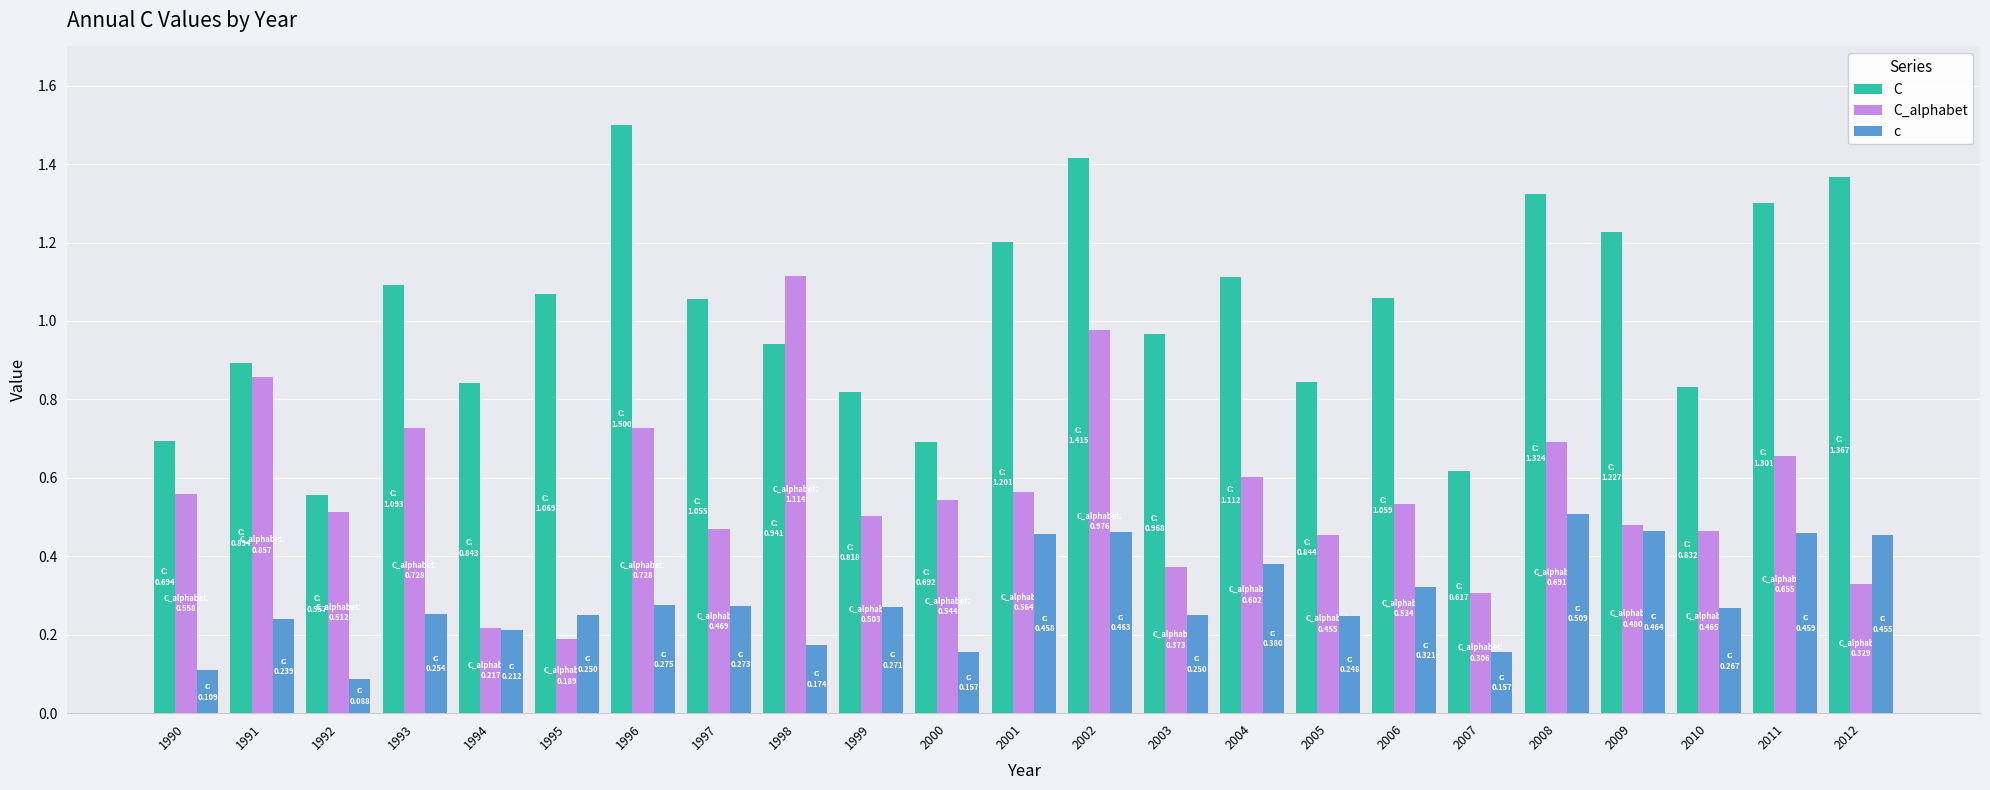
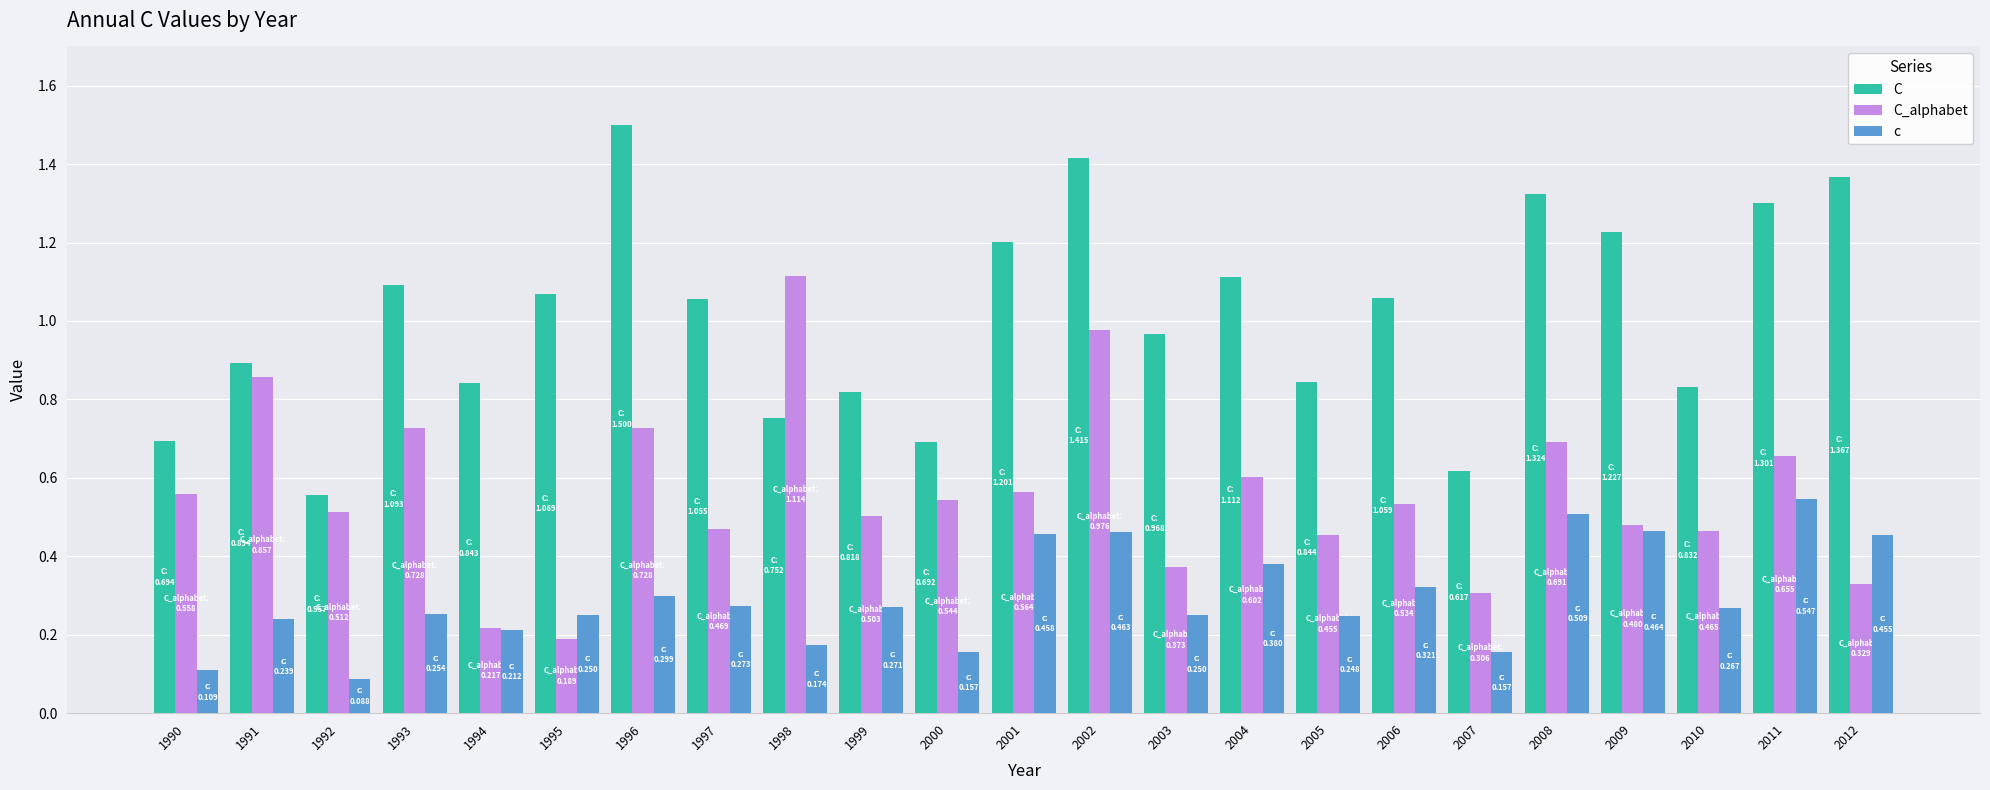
c, 1996: 0.275 -> 0.299
C, 1998: 0.941 -> 0.752
c, 2011: 0.459 -> 0.547
